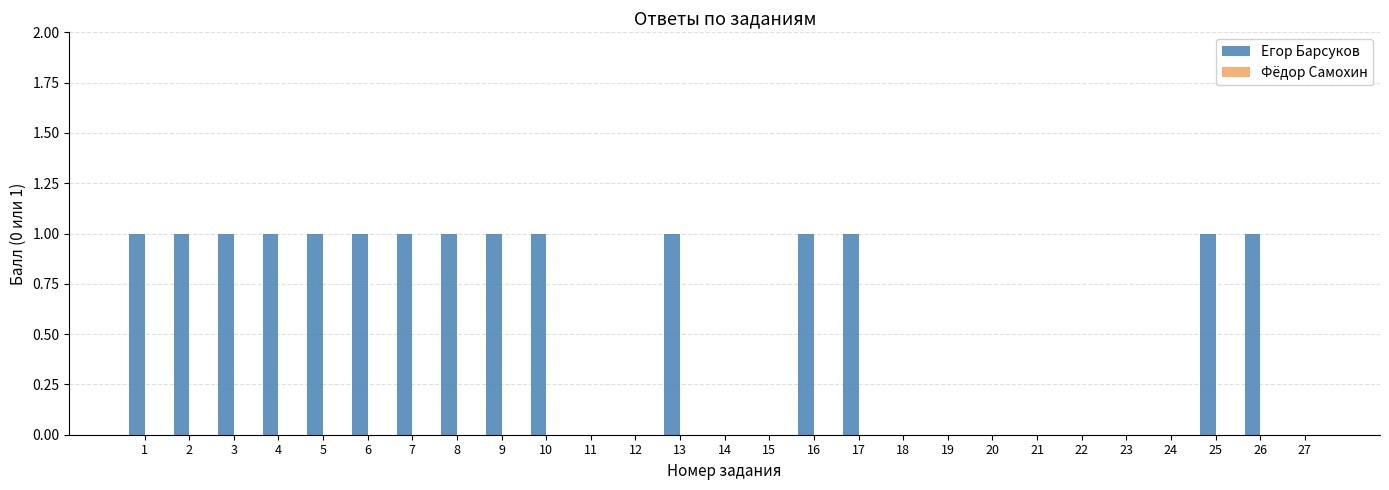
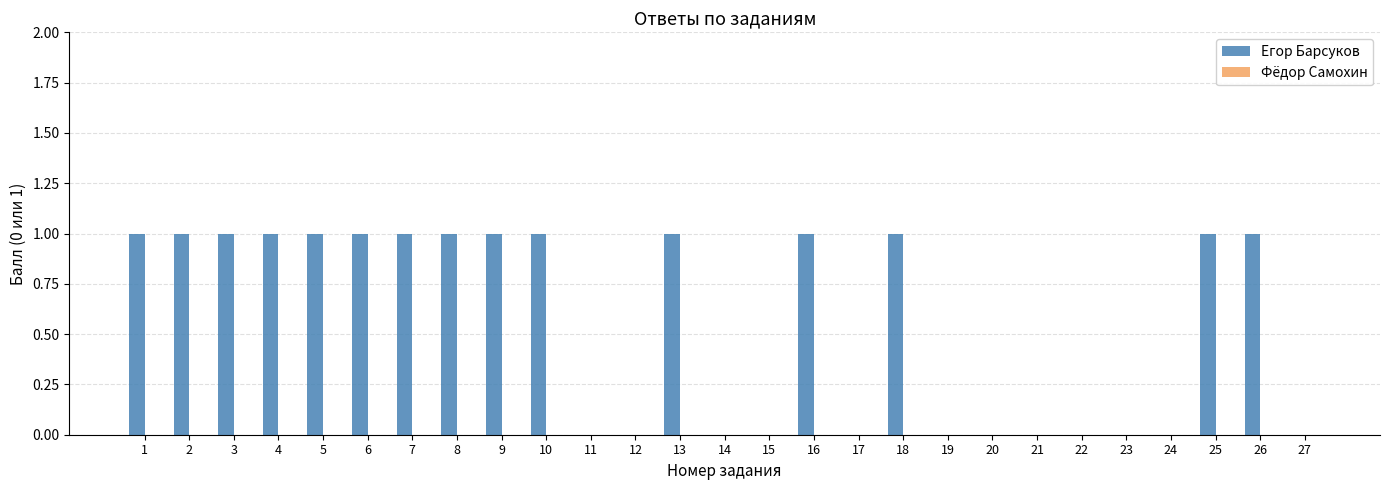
Егор Барсуков, 17: 1 -> 0
Егор Барсуков, 18: 0 -> 1
